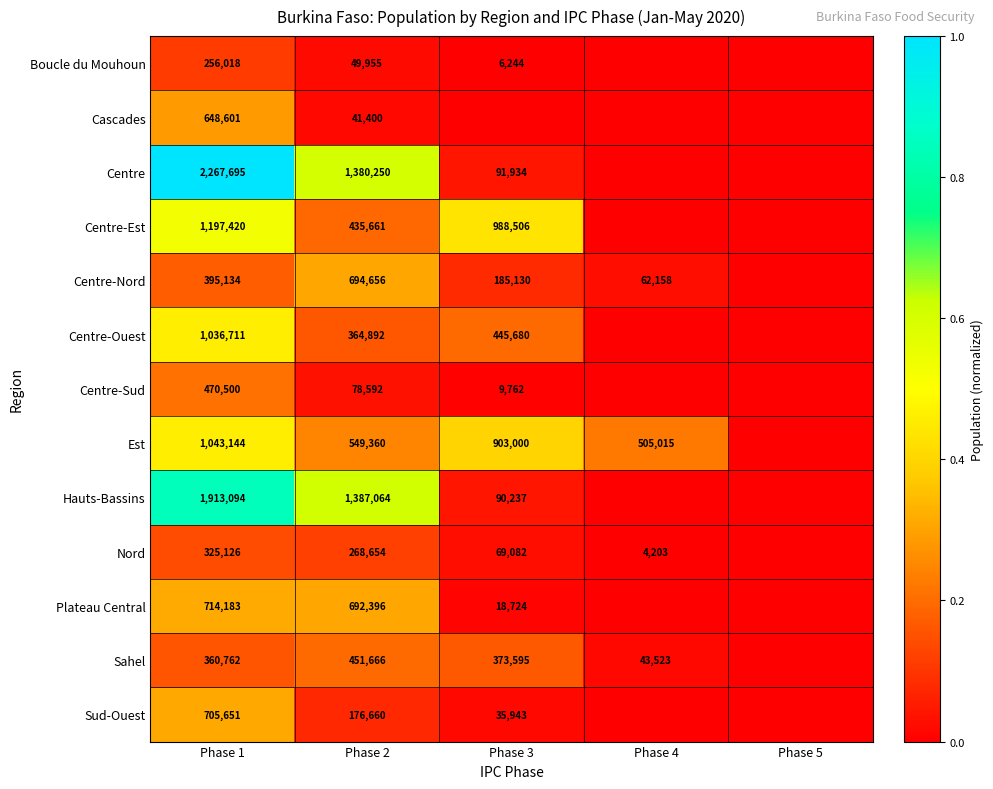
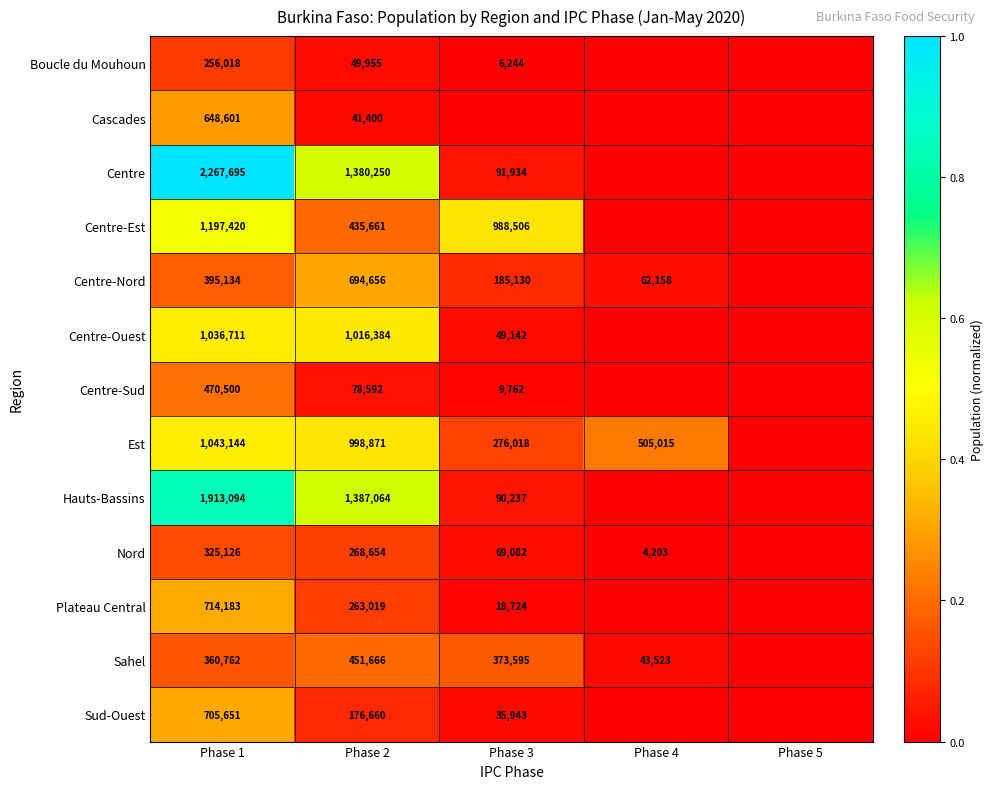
Centre-Ouest, Phase 2: 364,892 -> 1,016,384
Centre-Ouest, Phase 3: 445,680 -> 49,142
Est, Phase 2: 549,360 -> 998,871
Est, Phase 3: 903,000 -> 276,018
Plateau Central, Phase 2: 692,396 -> 263,019
